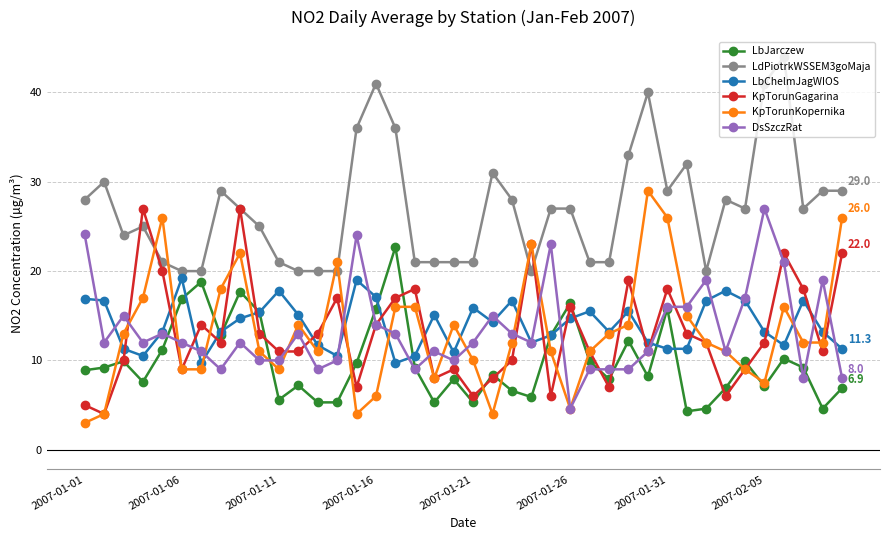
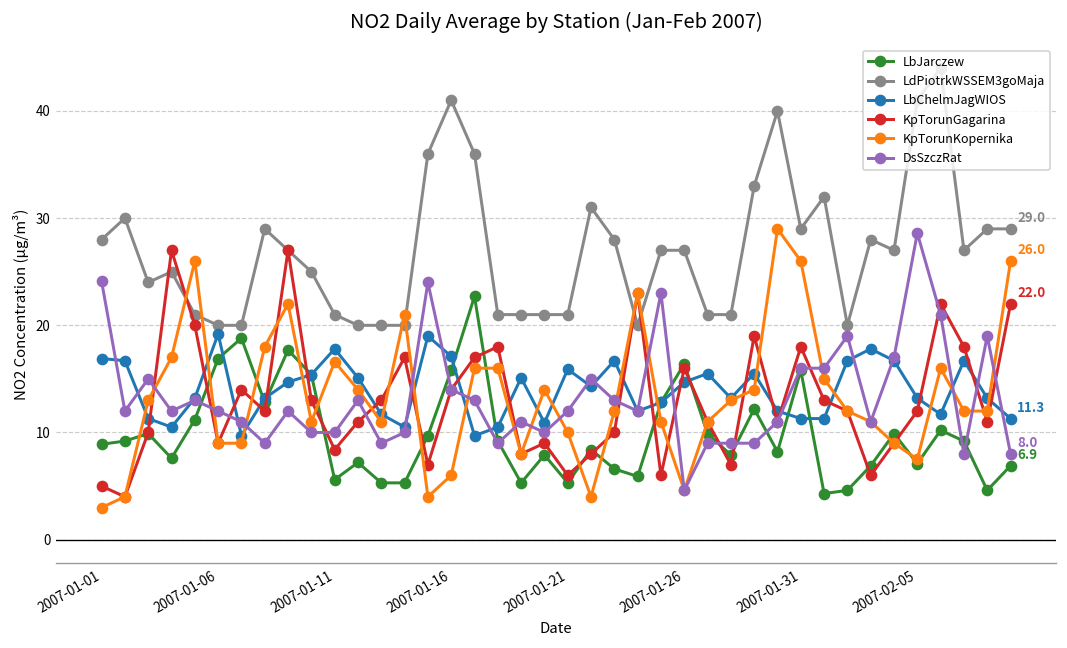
KpTorunGagarina, 2007-01-11: 11 -> 8
KpTorunKopernika, 2007-01-11: 9 -> 17
DsSzczRat, 2007-02-05: 27 -> 29
